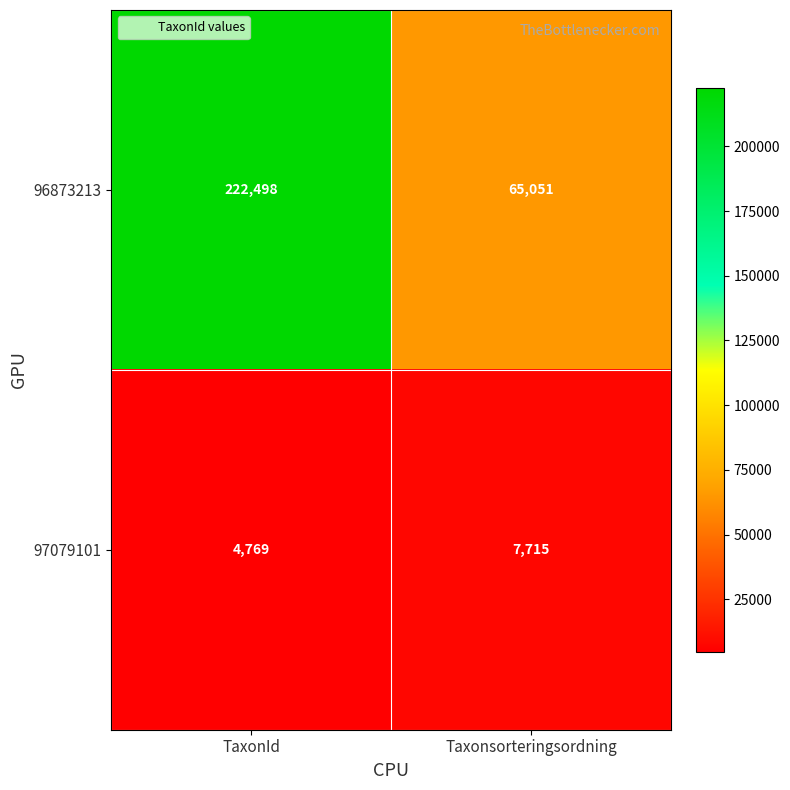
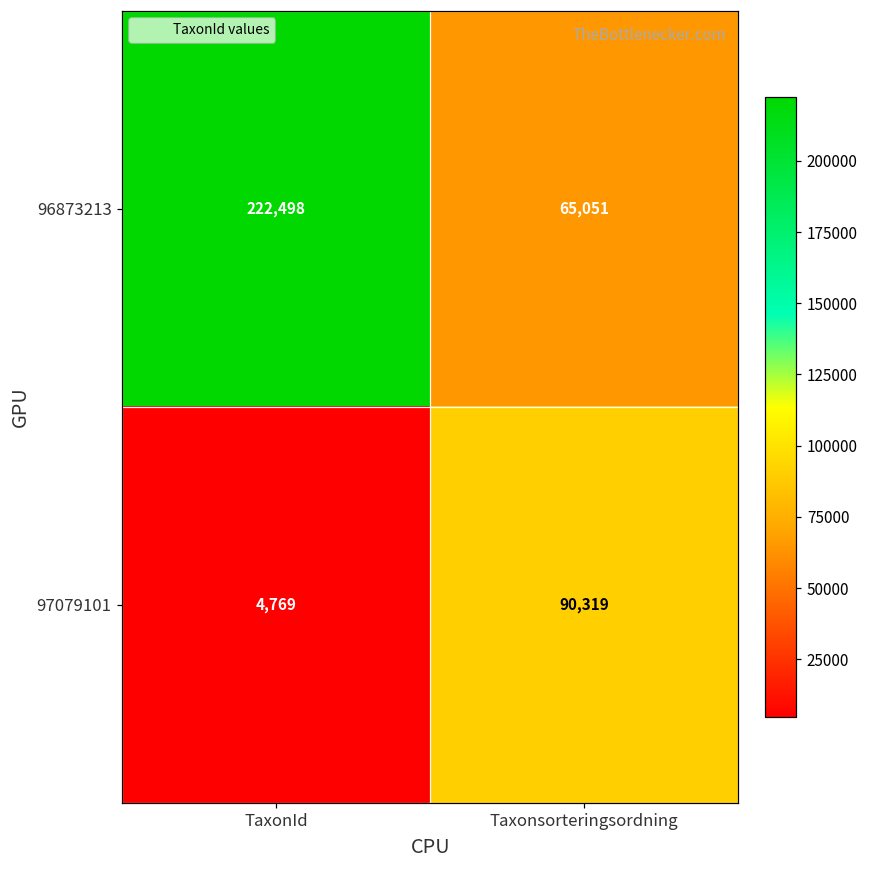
97079101, Taxonsorteringsordning: 7,715 -> 90,319
